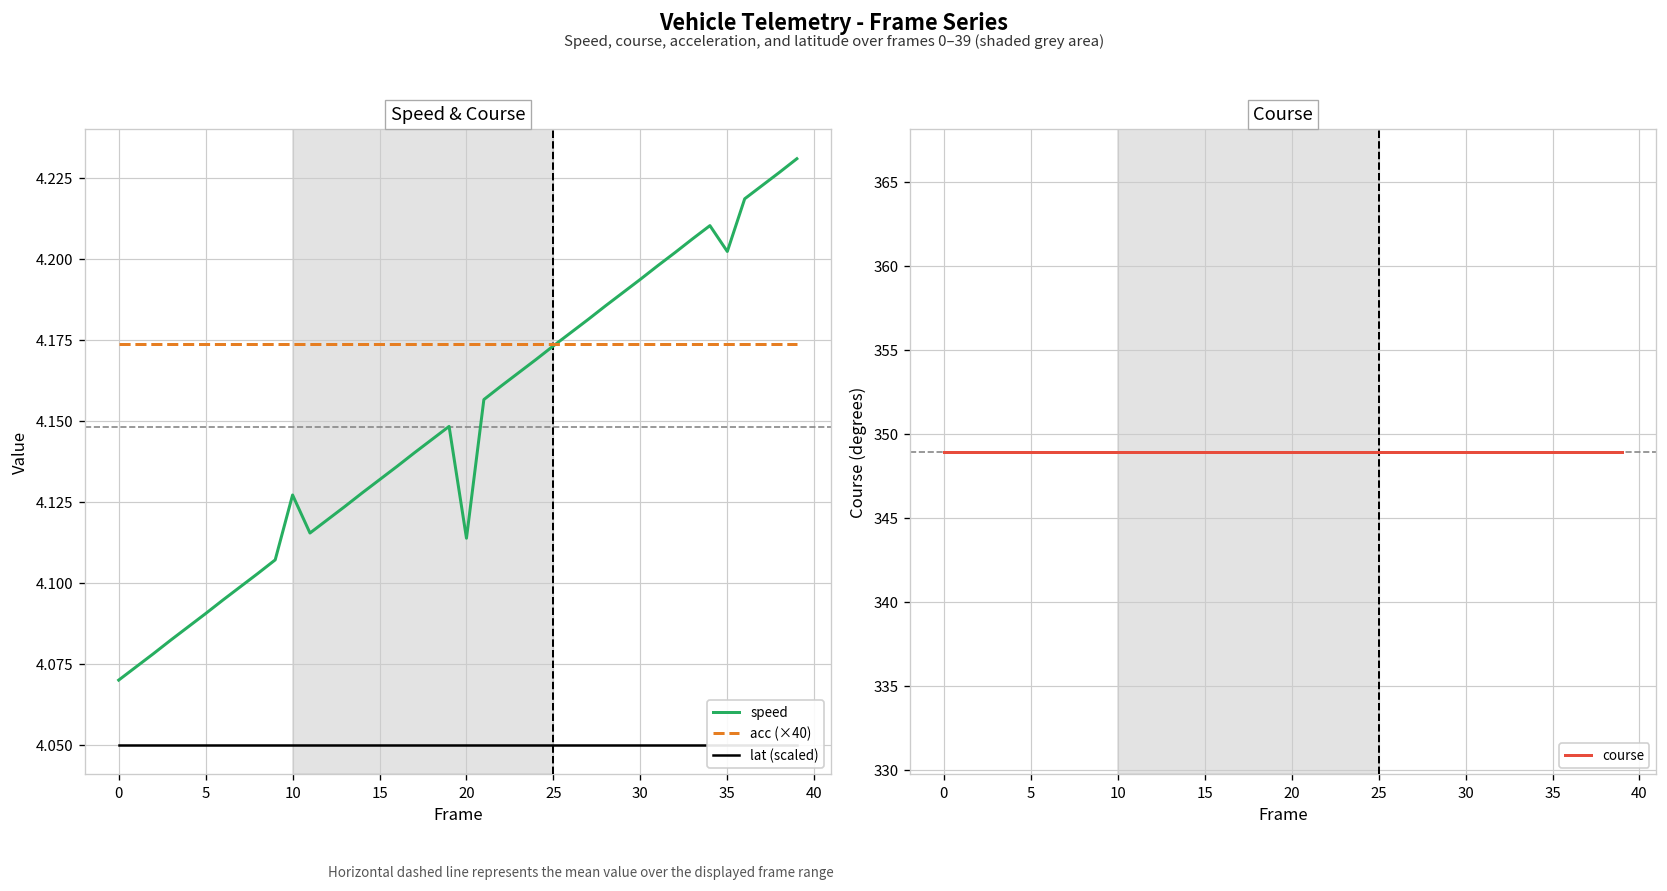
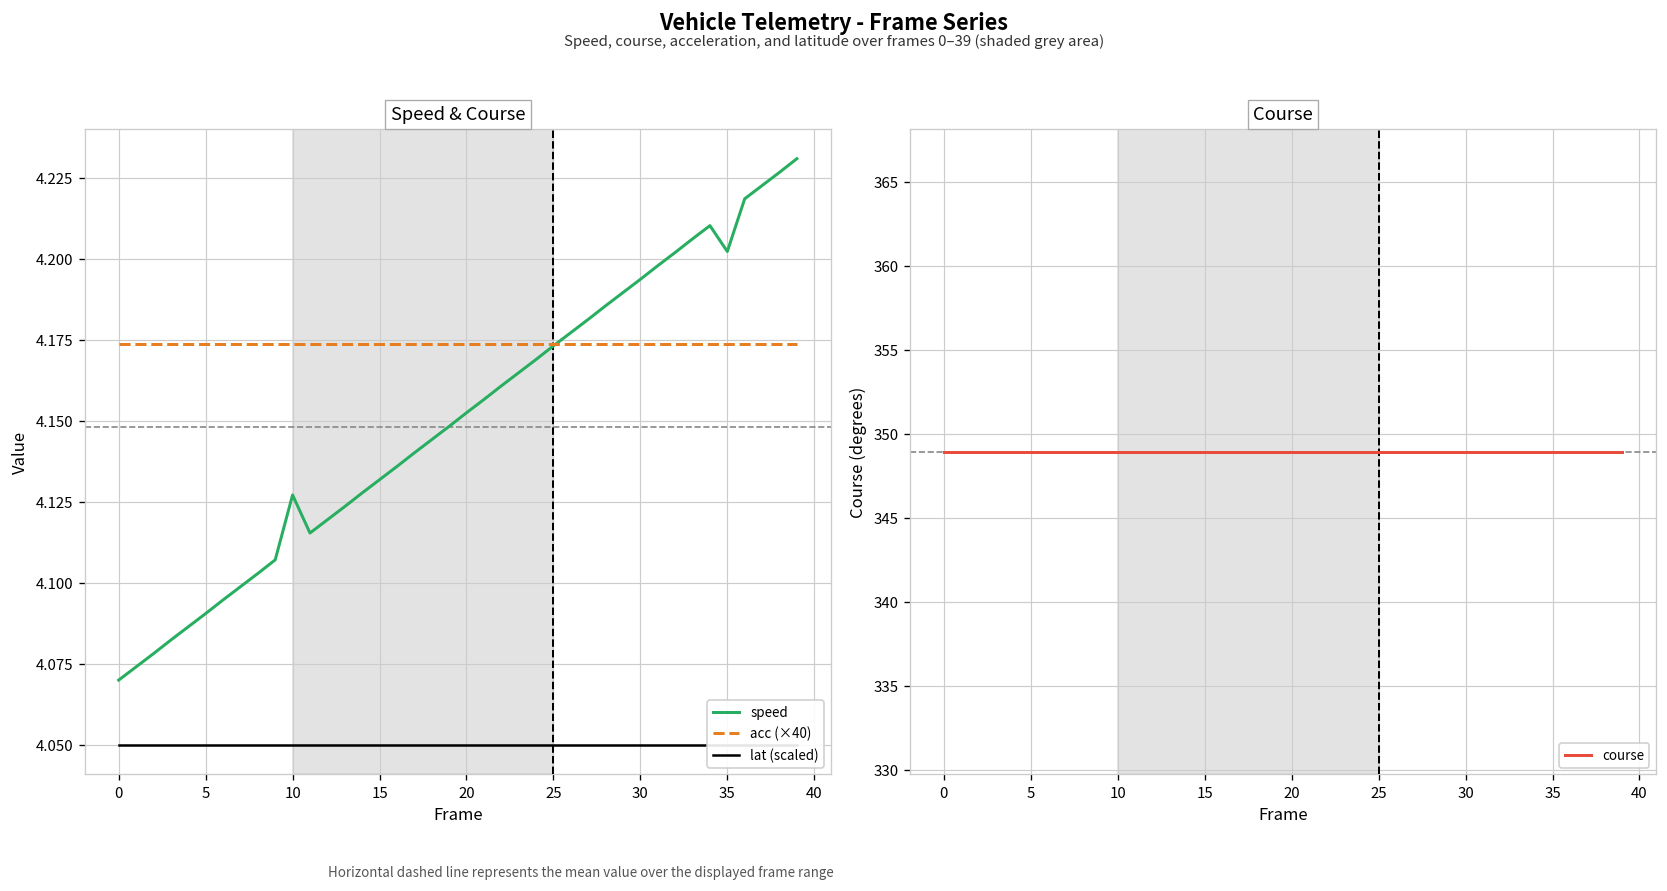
Speed & Course, speed, 20: 4.114 -> 4.152
